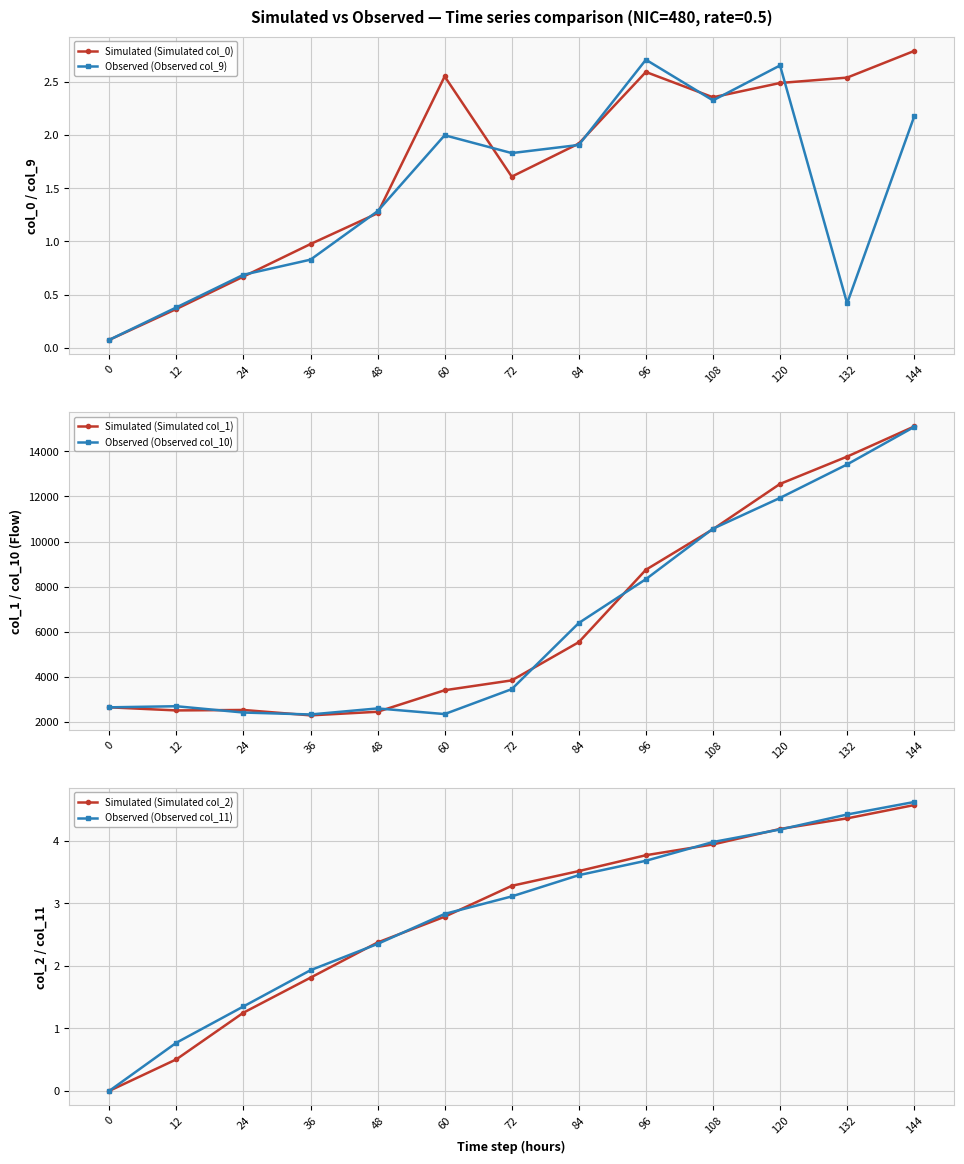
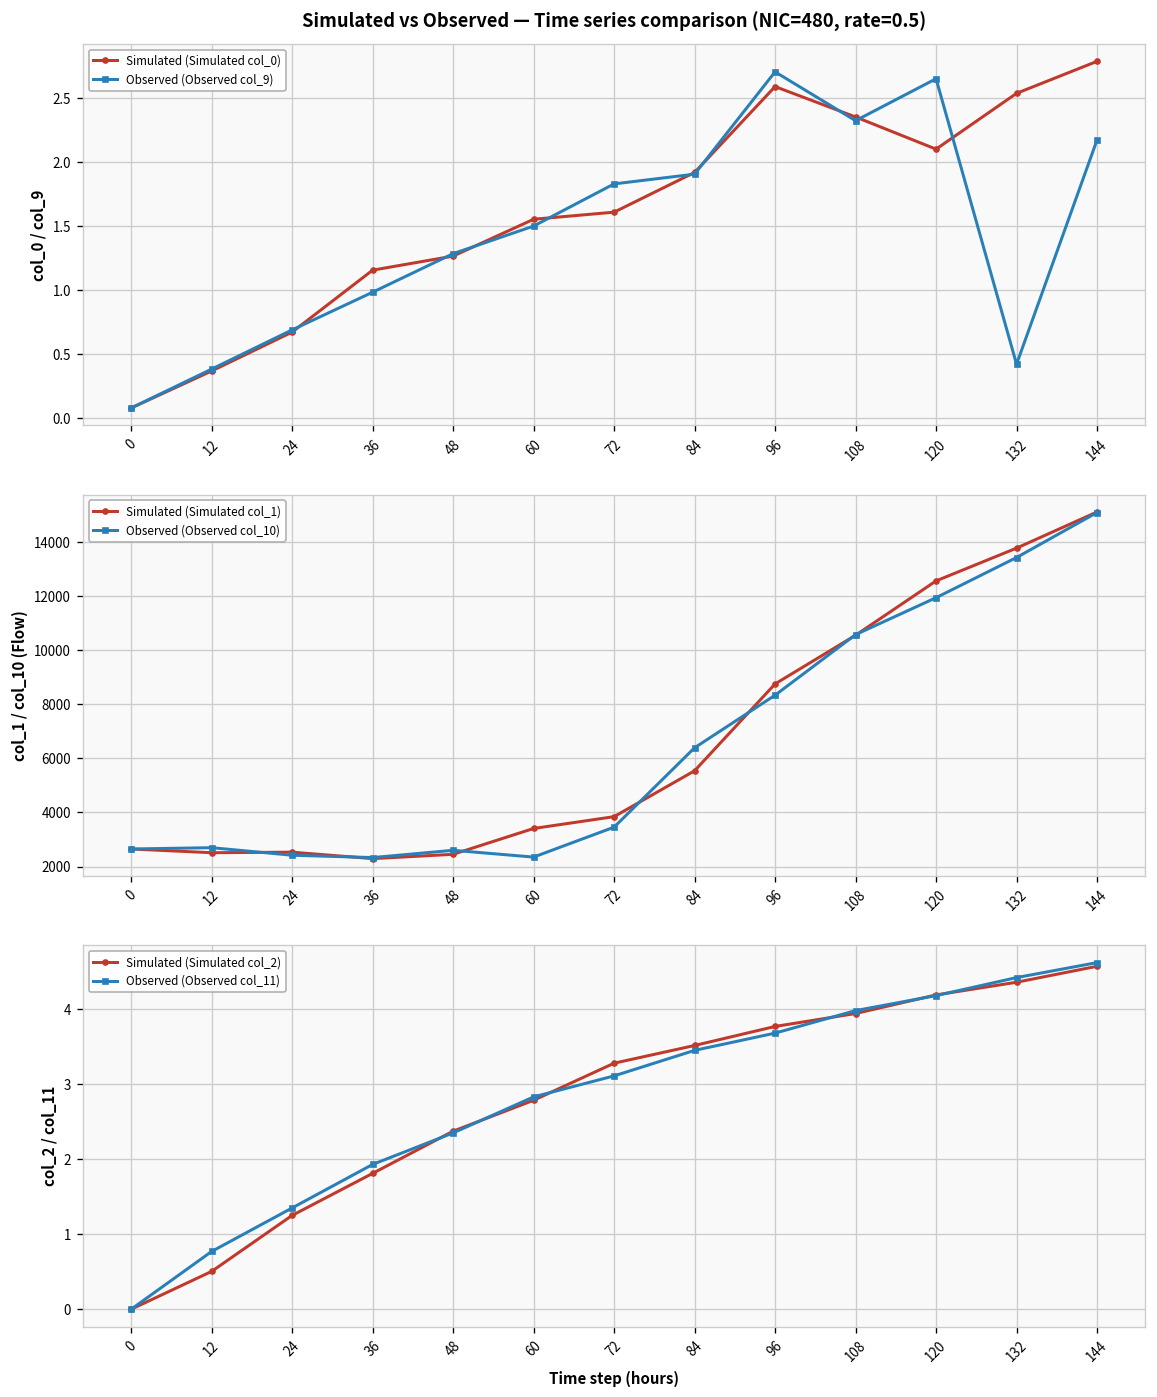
Simulated vs Observed — Time series comparison (NIC=480, rate=0.5), Simulated (Simulated col_0), 36: 0.98 -> 1.15
Simulated vs Observed — Time series comparison (NIC=480, rate=0.5), Observed (Observed col_9), 36: 0.83 -> 0.98
Simulated vs Observed — Time series comparison (NIC=480, rate=0.5), Simulated (Simulated col_0), 60: 2.55 -> 1.55
Simulated vs Observed — Time series comparison (NIC=480, rate=0.5), Observed (Observed col_9), 60: 2.00 -> 1.50
Simulated vs Observed — Time series comparison (NIC=480, rate=0.5), Simulated (Simulated col_0), 120: 2.49 -> 2.10
